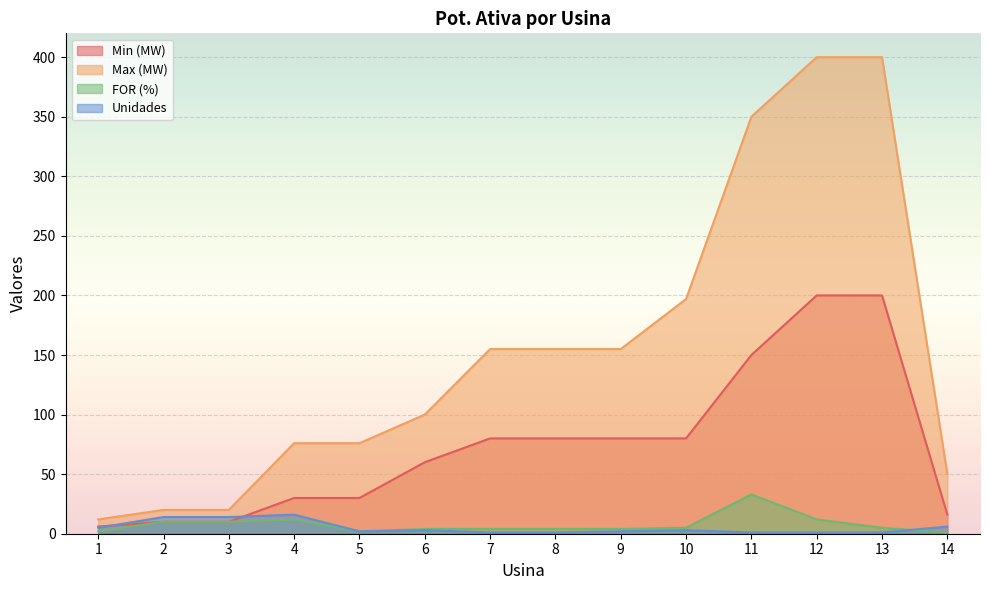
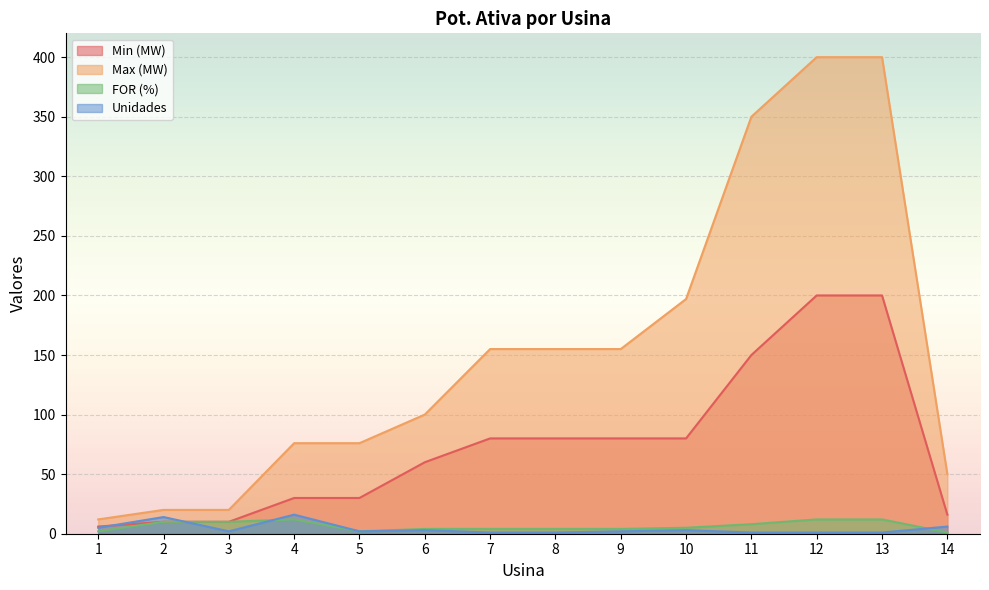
Unidades, 3: 14 -> 2
FOR (%), 11: 33 -> 8
FOR (%), 13: 5 -> 12
